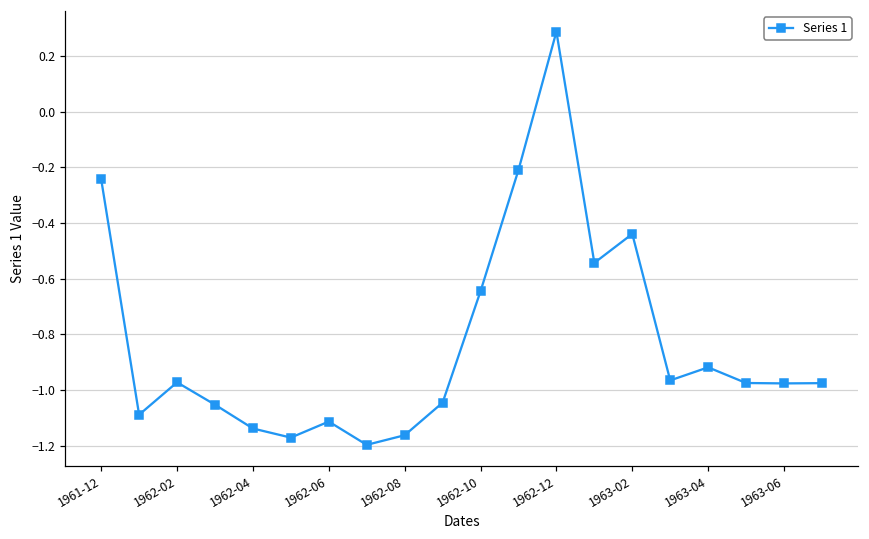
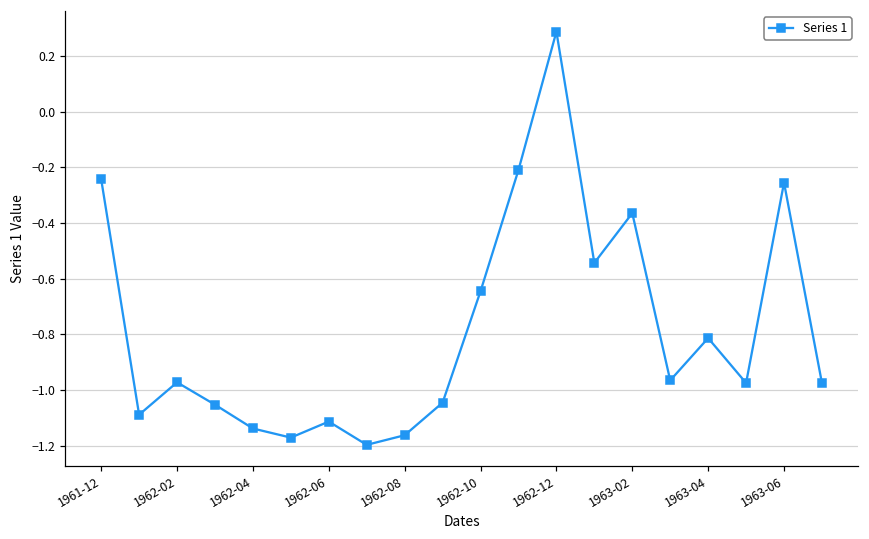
1963-02: -0.44 -> -0.36
1963-04: -0.92 -> -0.81
1963-06: -0.98 -> -0.26
